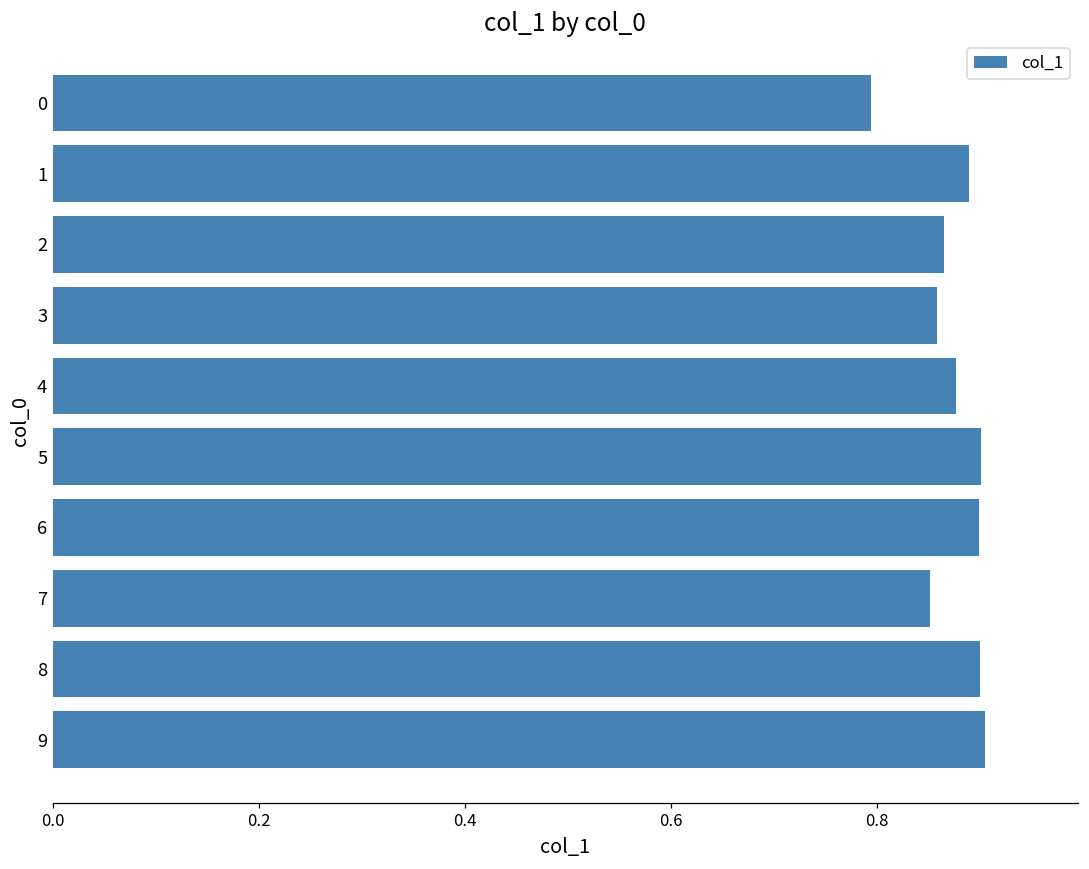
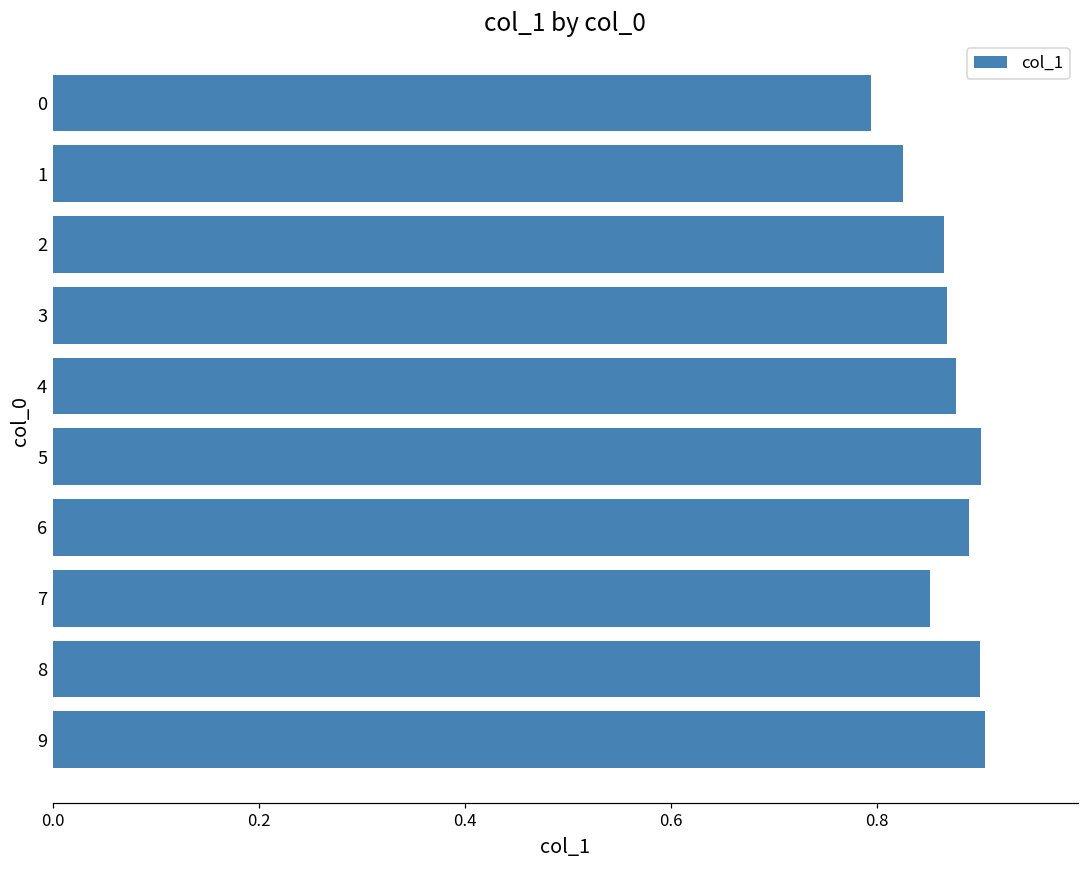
1: 0.89 -> 0.83
3: 0.86 -> 0.87
6: 0.90 -> 0.89
